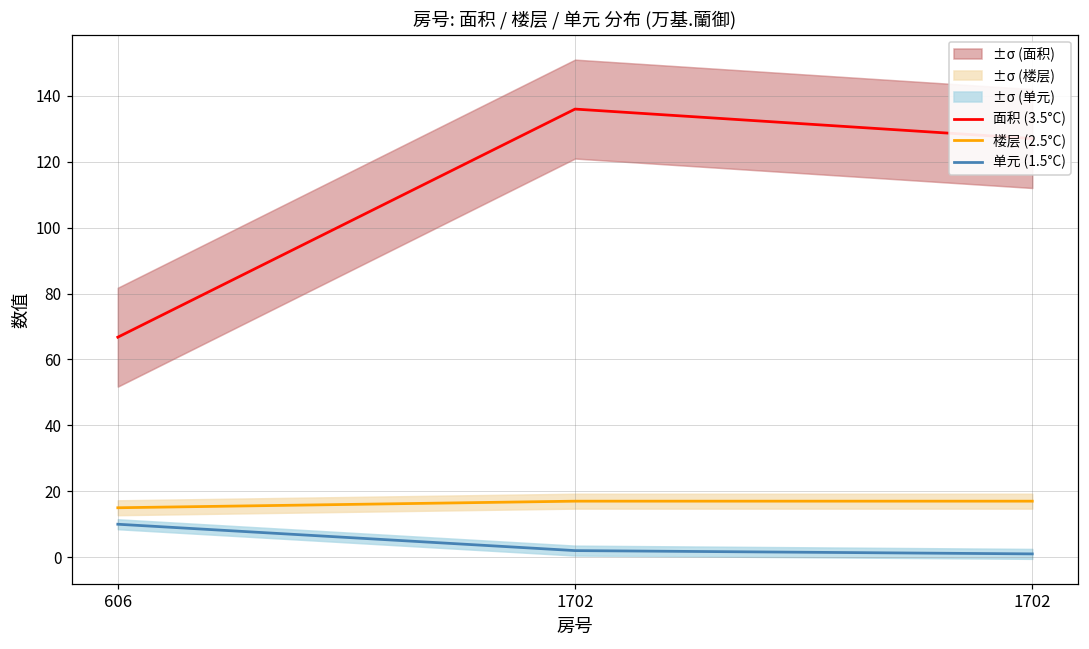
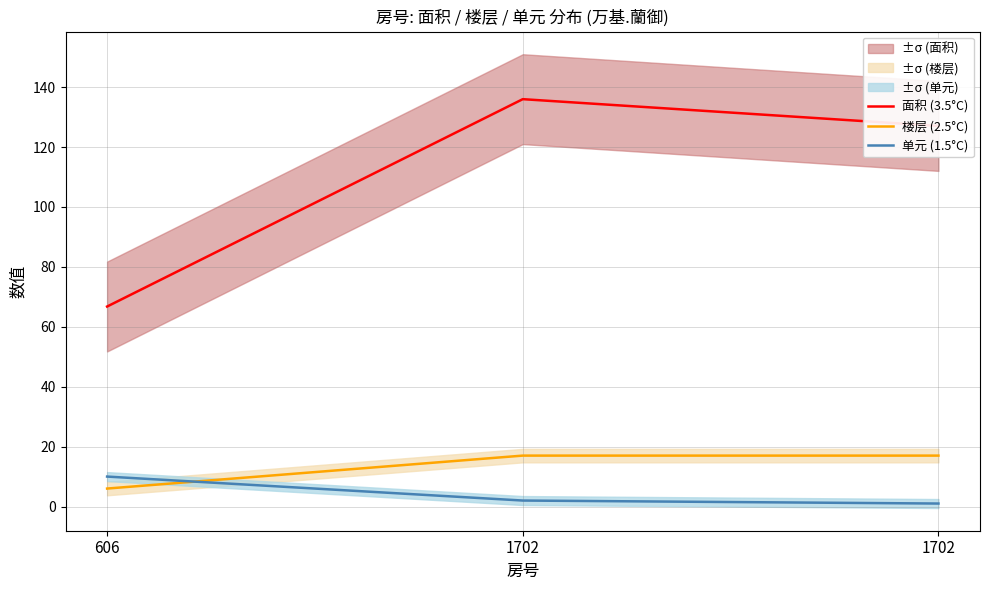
楼层 (2.5°C), 606: 15 -> 6
